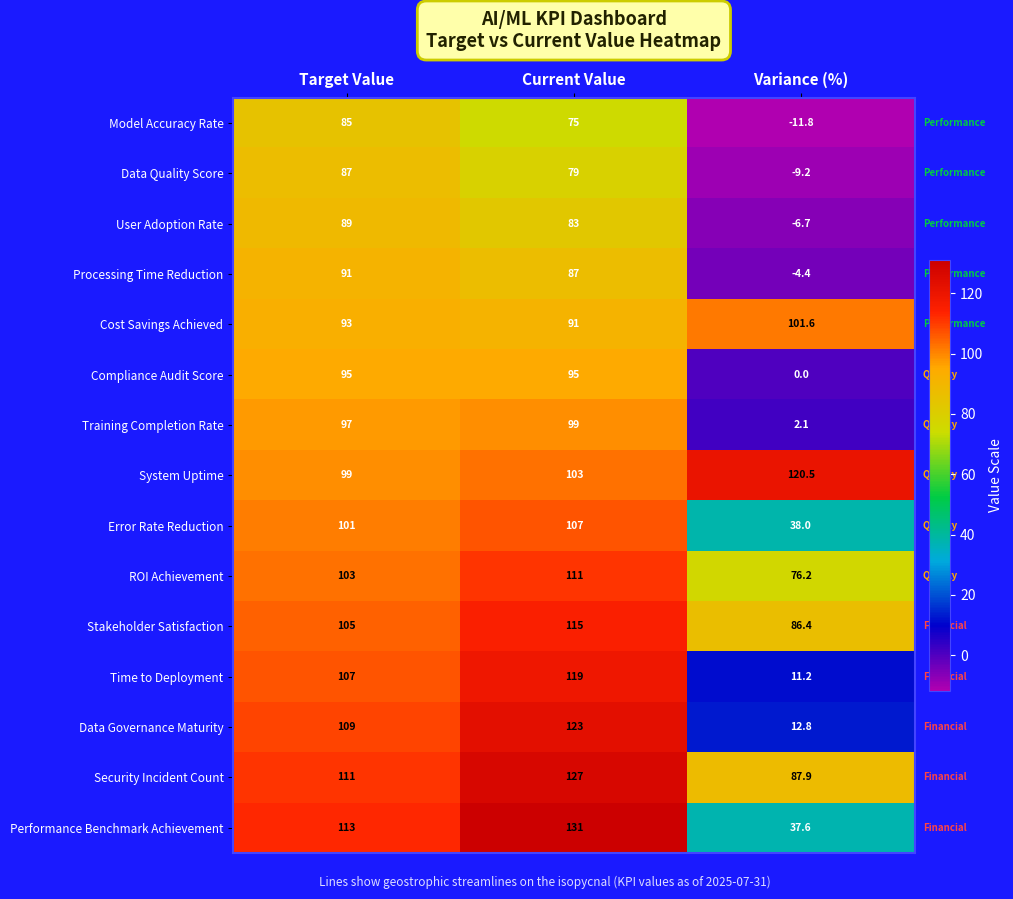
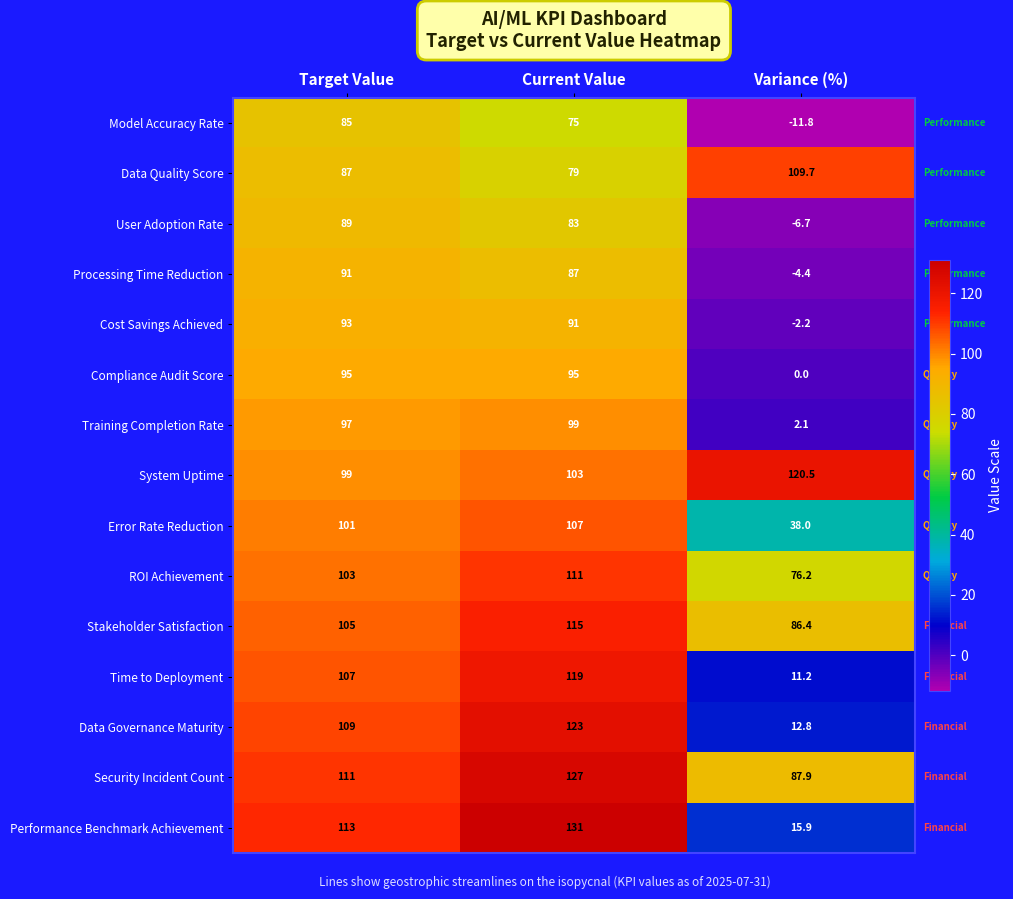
Data Quality Score, Variance (%): -9.2 -> 109.7
Cost Savings Achieved, Variance (%): 101.6 -> -2.2
Performance Benchmark Achievement, Variance (%): 37.6 -> 15.9
